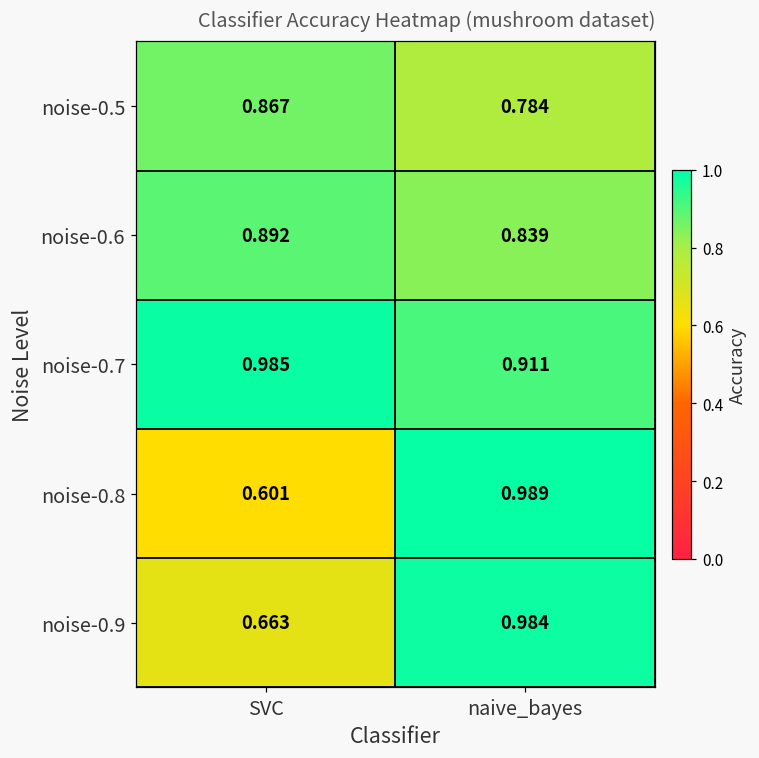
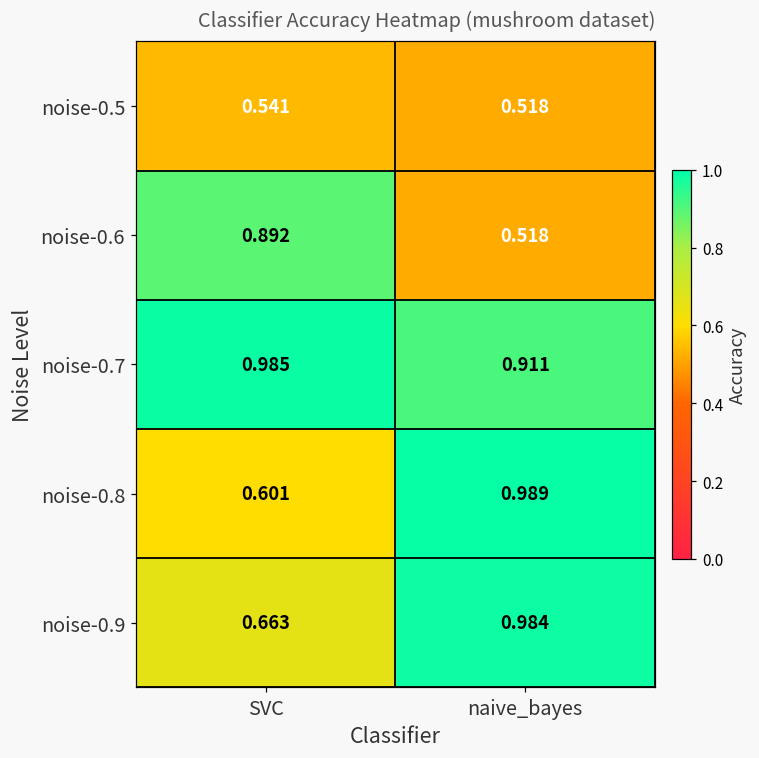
noise-0.5, SVC: 0.867 -> 0.541
noise-0.5, naive_bayes: 0.784 -> 0.518
noise-0.6, naive_bayes: 0.839 -> 0.518
